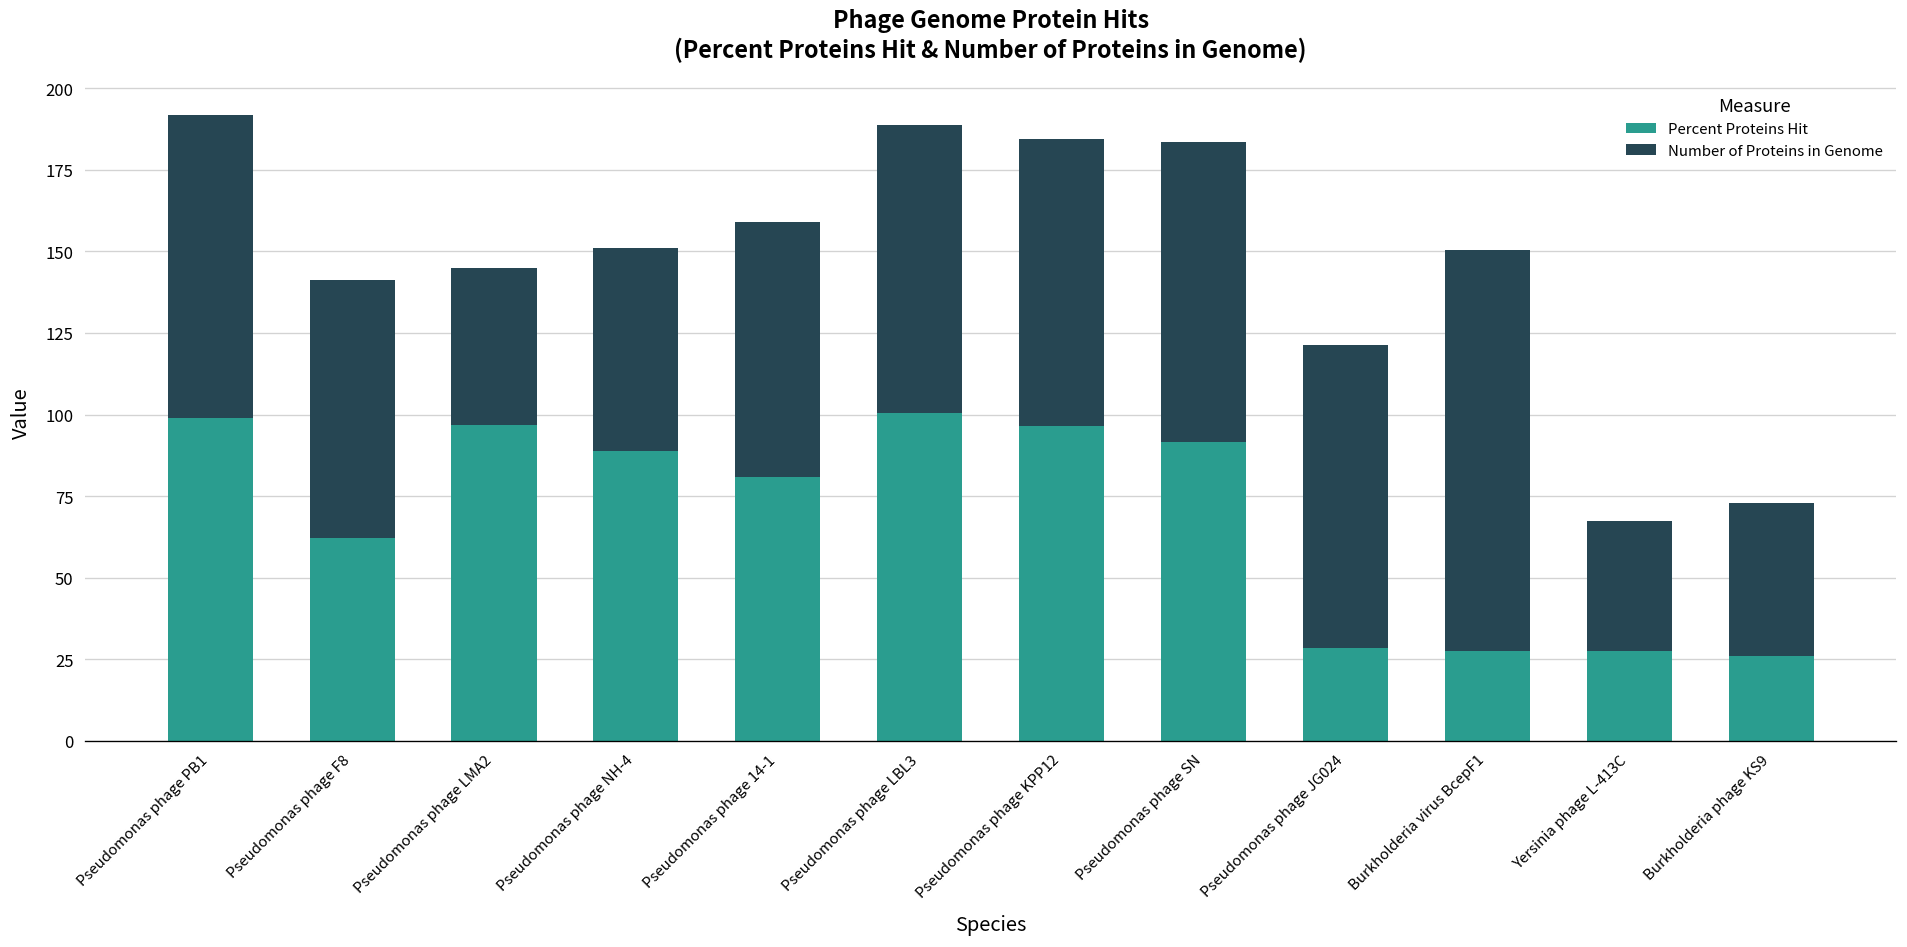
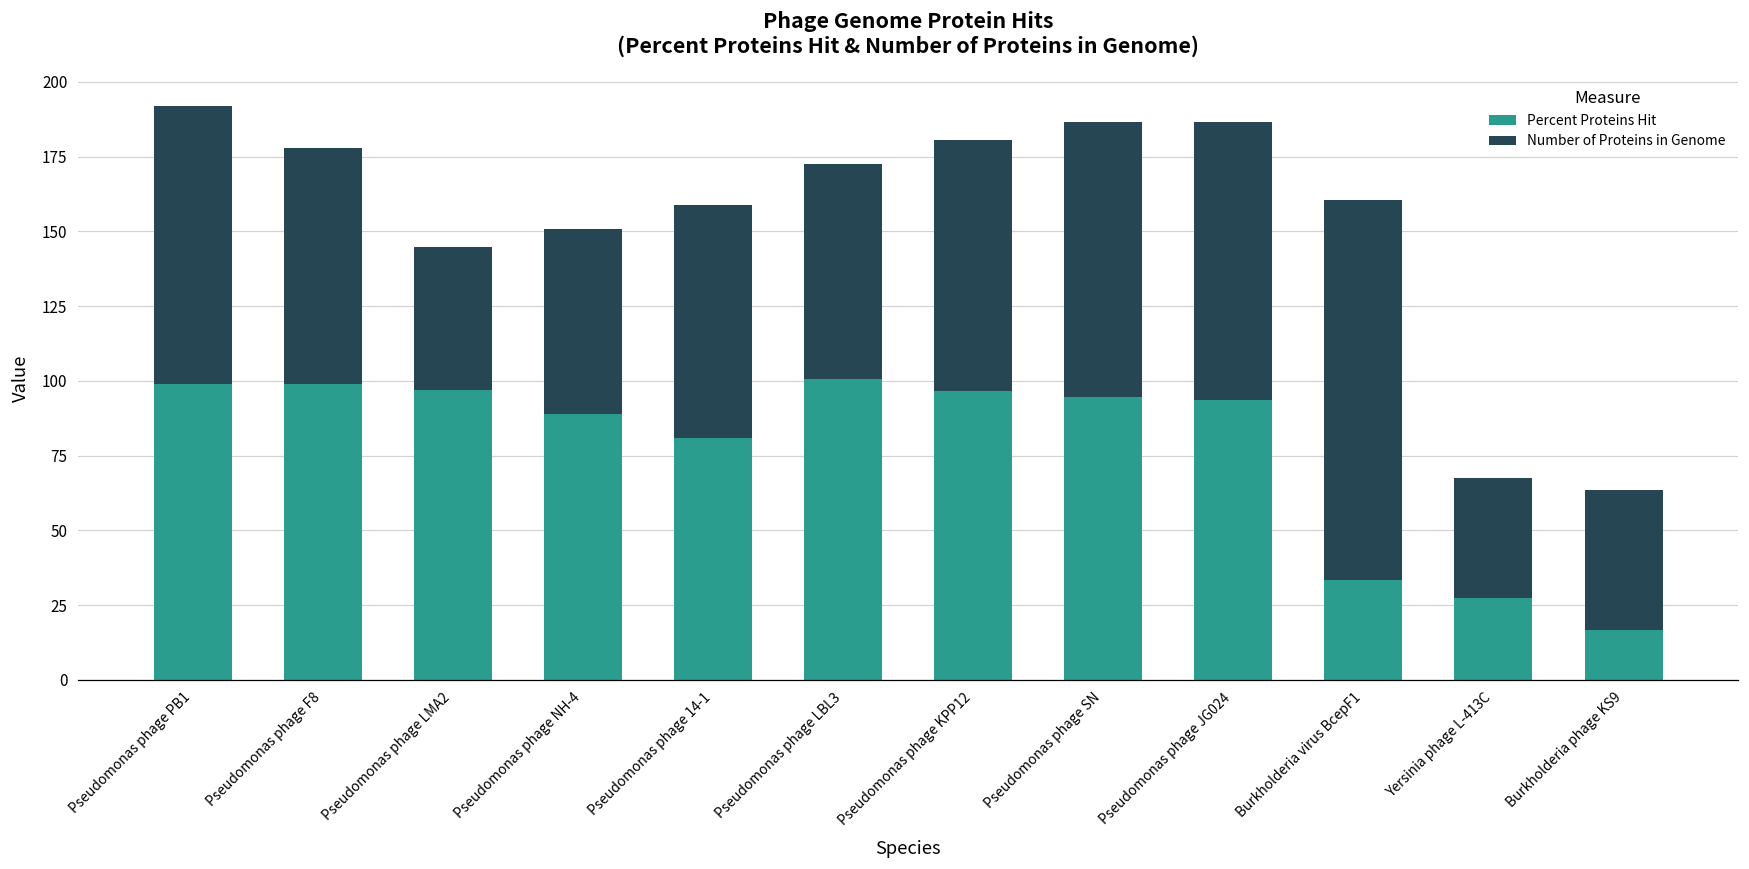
Percent Proteins Hit, Pseudomonas phage F8: 62 -> 99
Number of Proteins in Genome, Pseudomonas phage LBL3: 88 -> 72
Number of Proteins in Genome, Pseudomonas phage KPP12: 88 -> 84
Percent Proteins Hit, Pseudomonas phage SN: 92 -> 95
Percent Proteins Hit, Pseudomonas phage JG024: 28 -> 94
Percent Proteins Hit, Burkholderia virus BcepF1: 28 -> 34
Number of Proteins in Genome, Burkholderia virus BcepF1: 123 -> 127
Percent Proteins Hit, Burkholderia phage KS9: 26 -> 17
